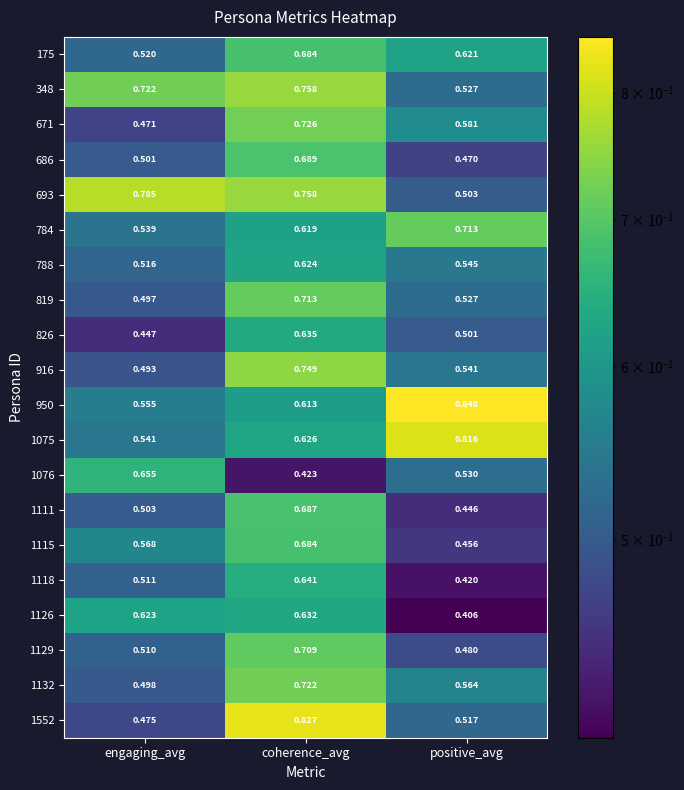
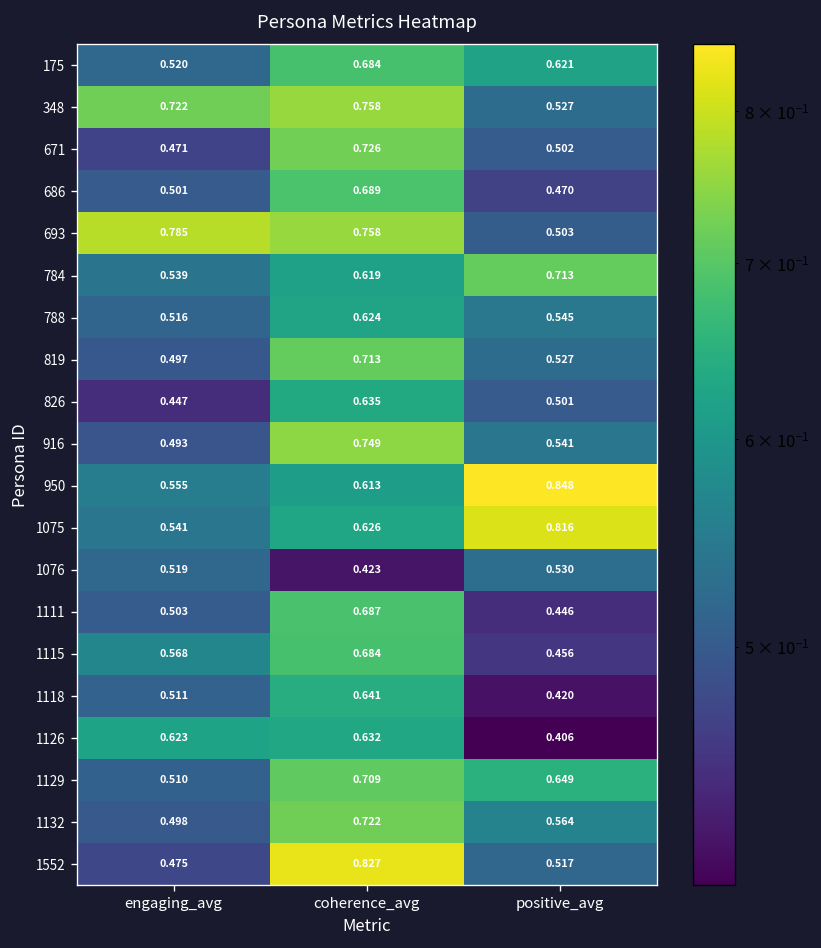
671, positive_avg: 0.581 -> 0.502
1076, engaging_avg: 0.655 -> 0.519
1129, positive_avg: 0.480 -> 0.649
